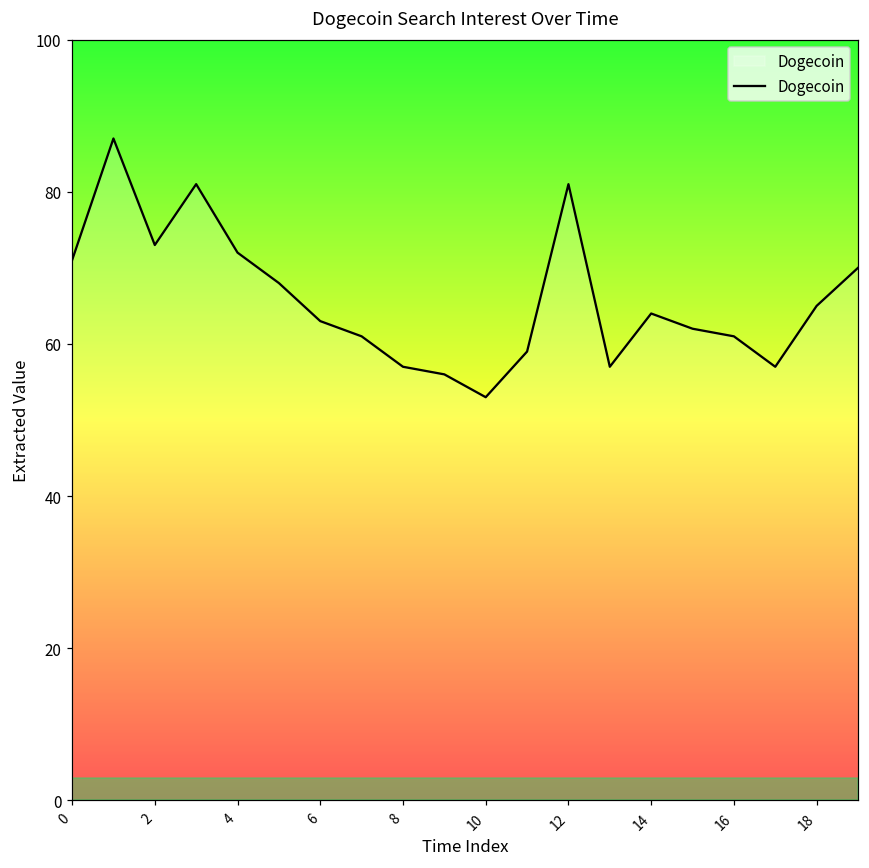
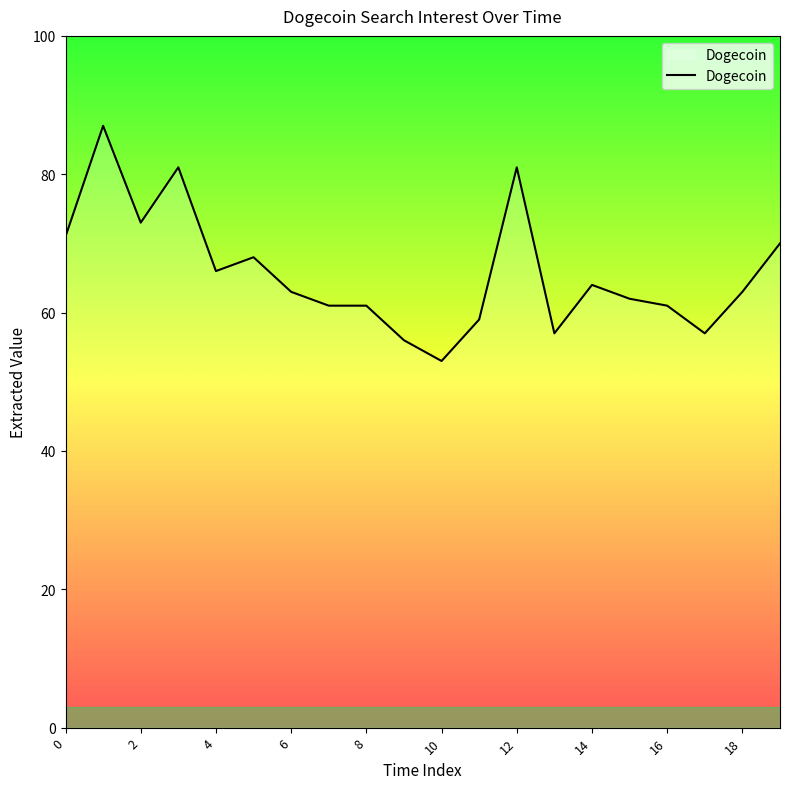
4: 72 -> 66
8: 57 -> 61
18: 65 -> 63
